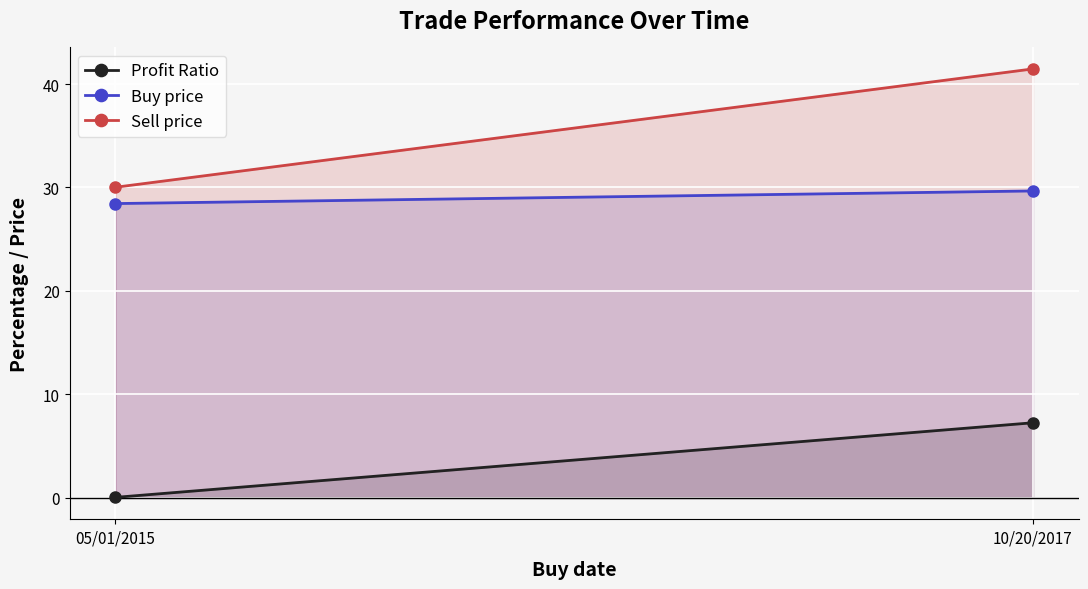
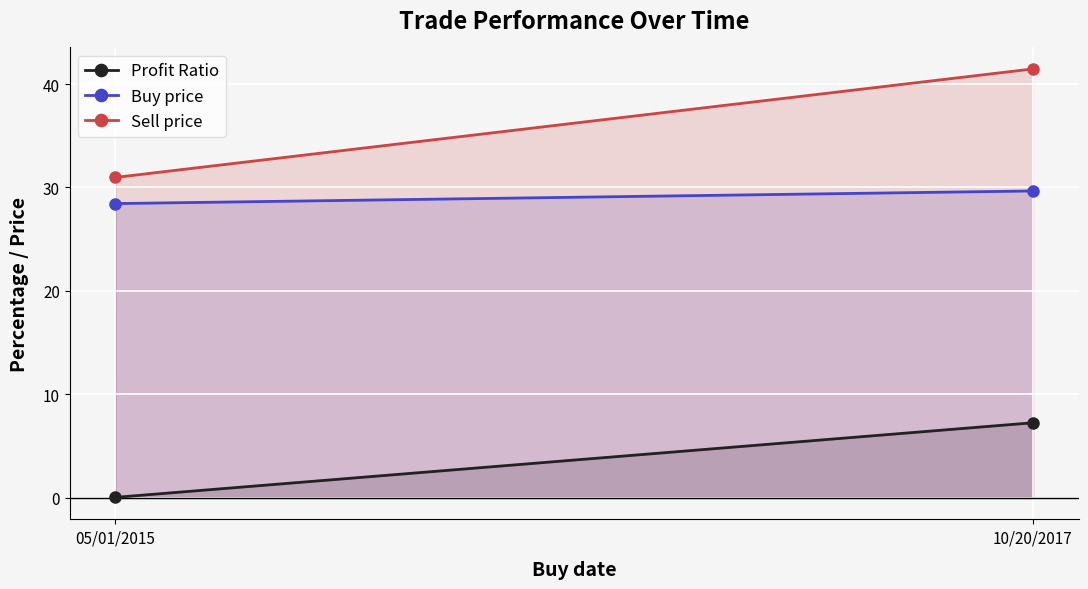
Sell price, 05/01/2015: 30.0 -> 31.0
